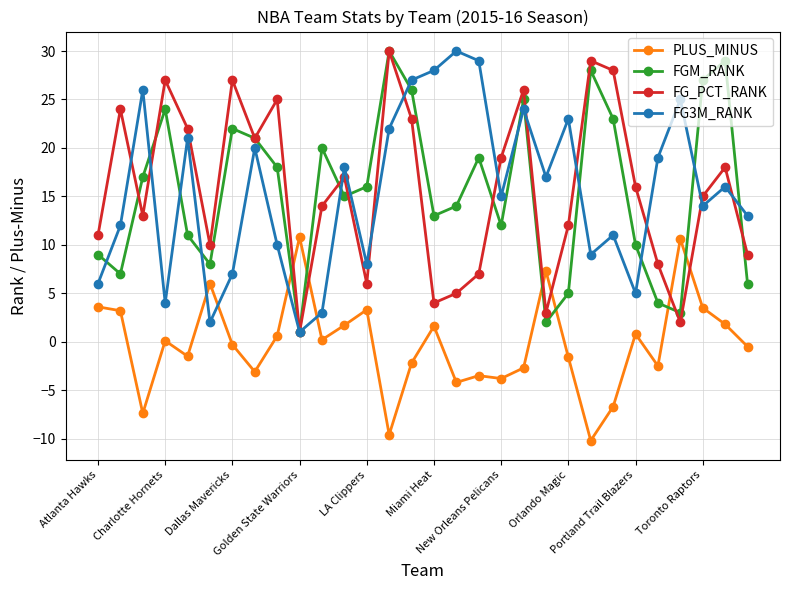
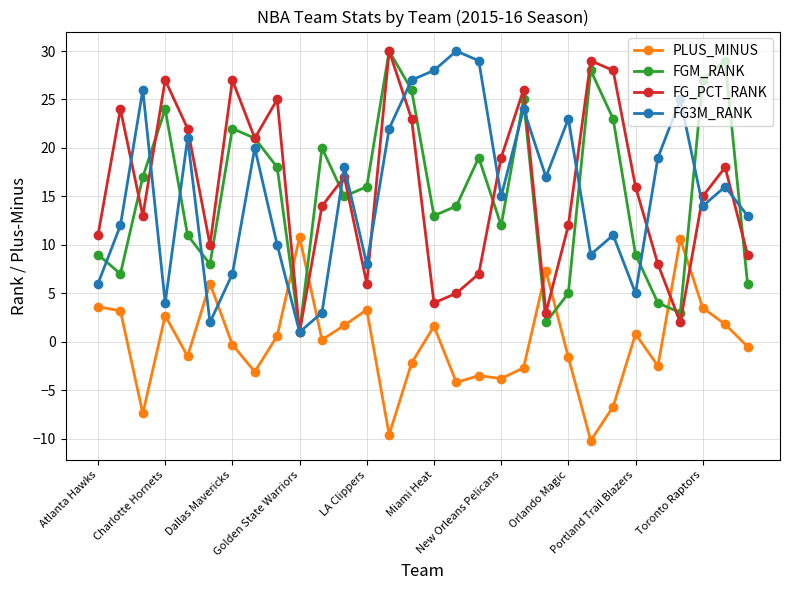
PLUS_MINUS, Charlotte Hornets: 0 -> 3
FGM_RANK, Portland Trail Blazers: 10 -> 9
